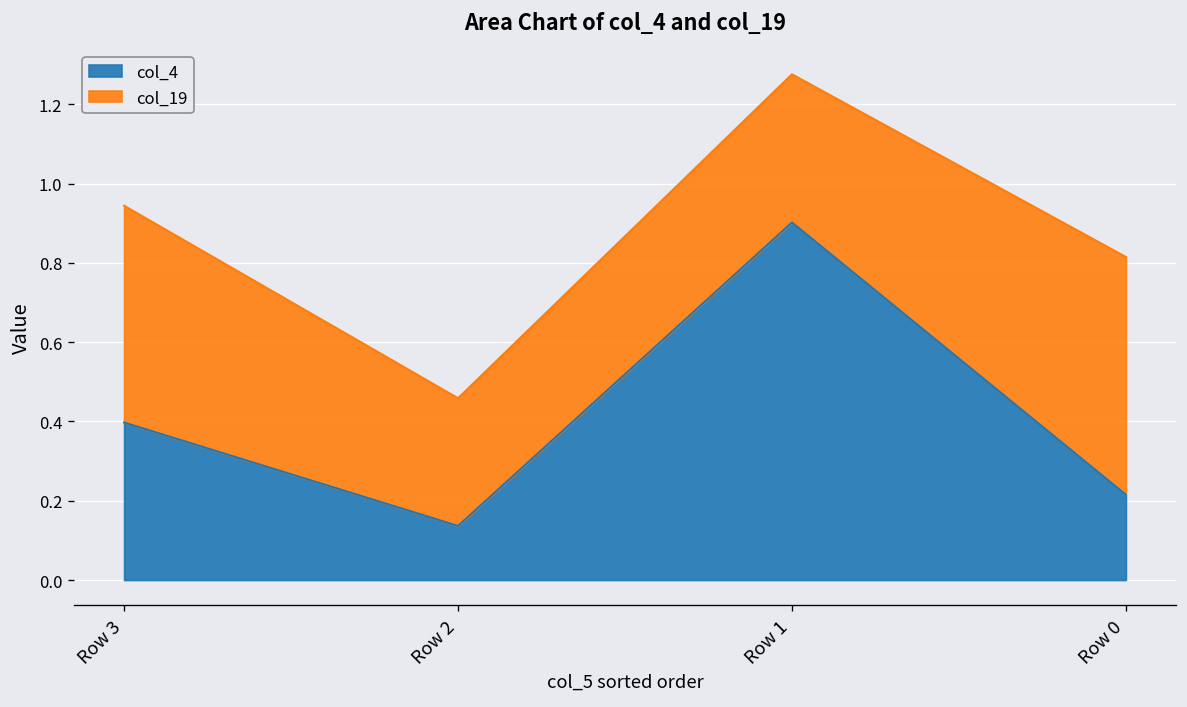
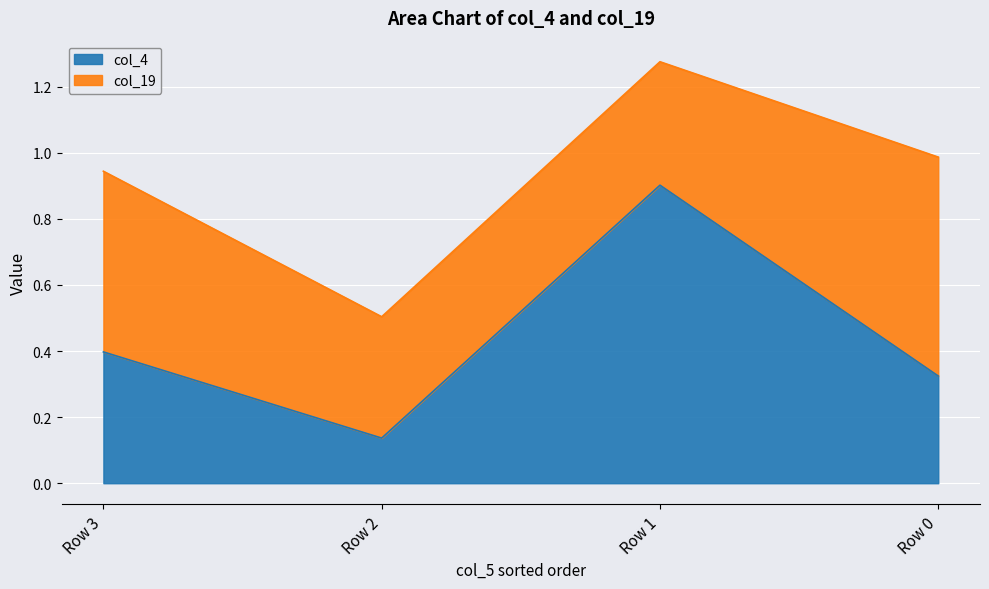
col_19, Row 2: 0.32 -> 0.37
col_4, Row 0: 0.22 -> 0.32
col_19, Row 0: 0.60 -> 0.66
